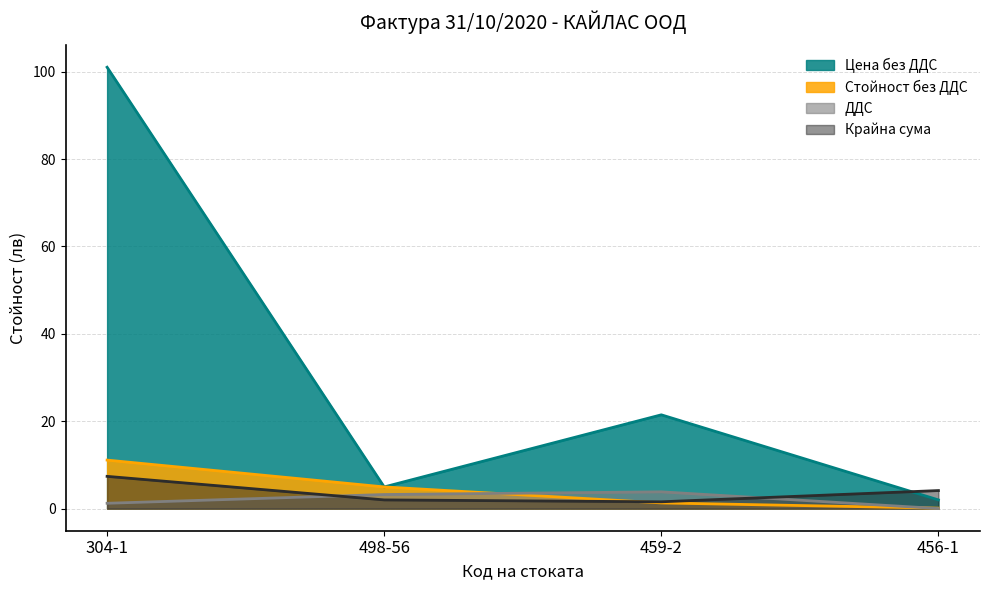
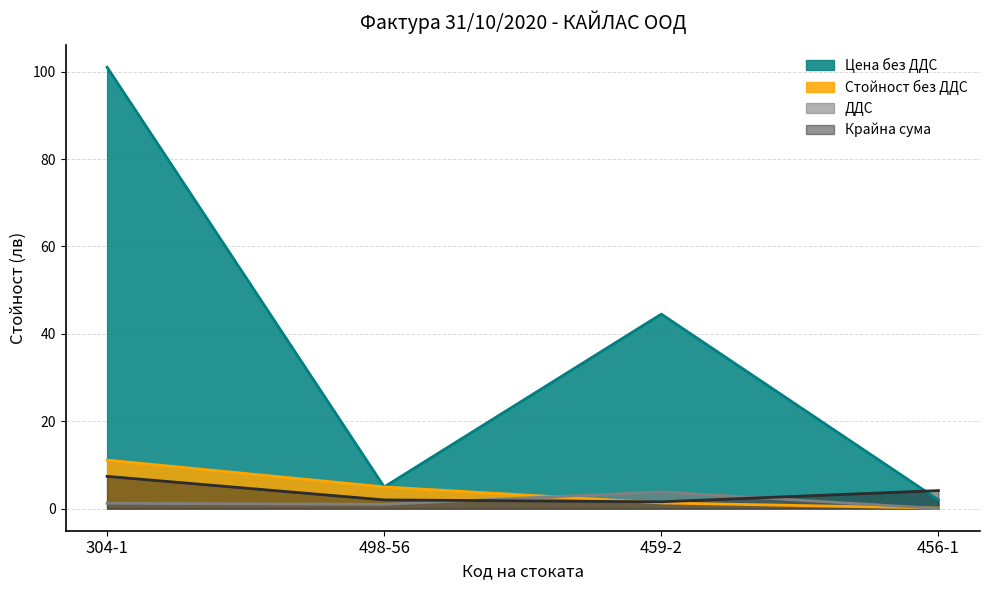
ДДС, 498-56: 3 -> 1
Цена без ДДС, 459-2: 21 -> 45
